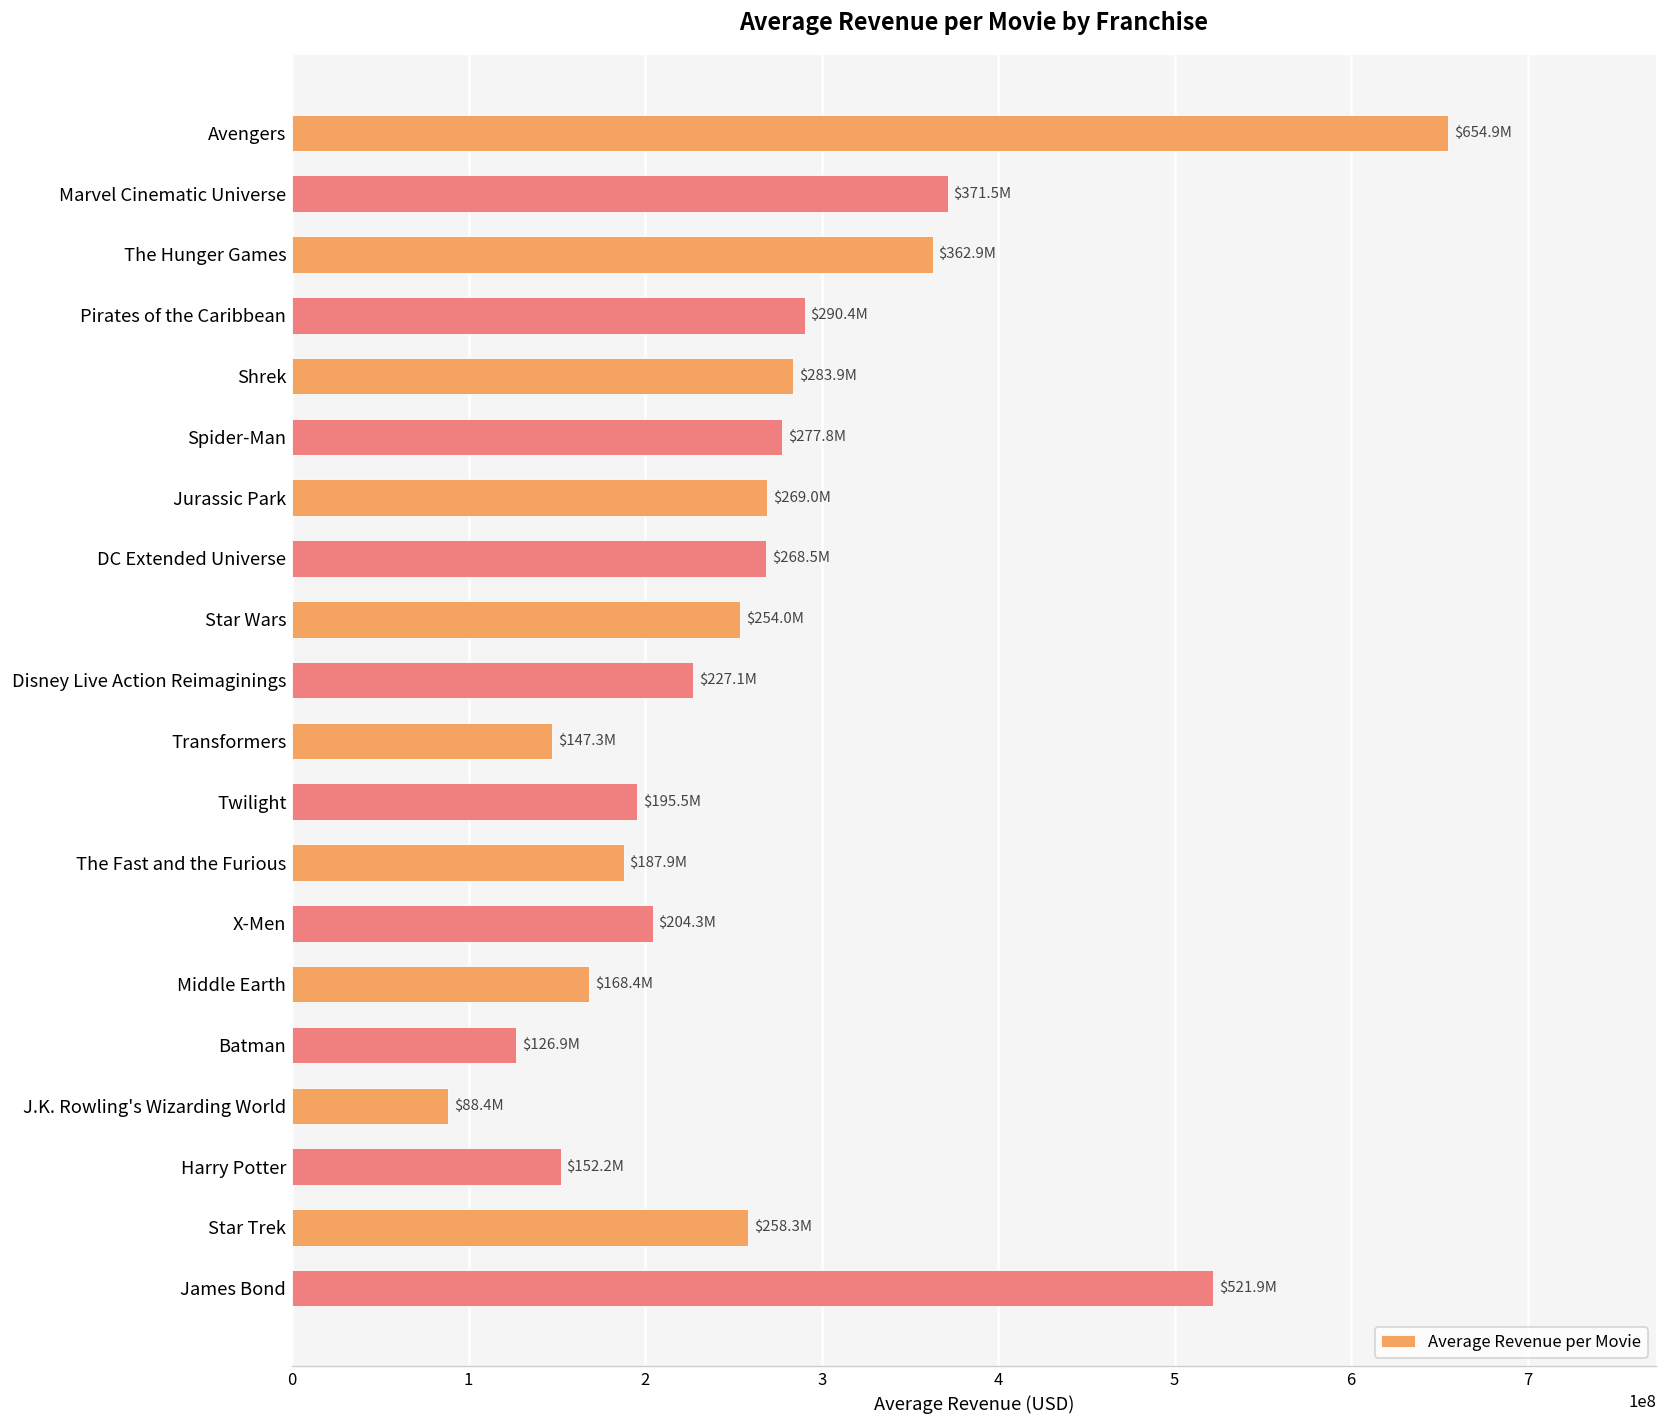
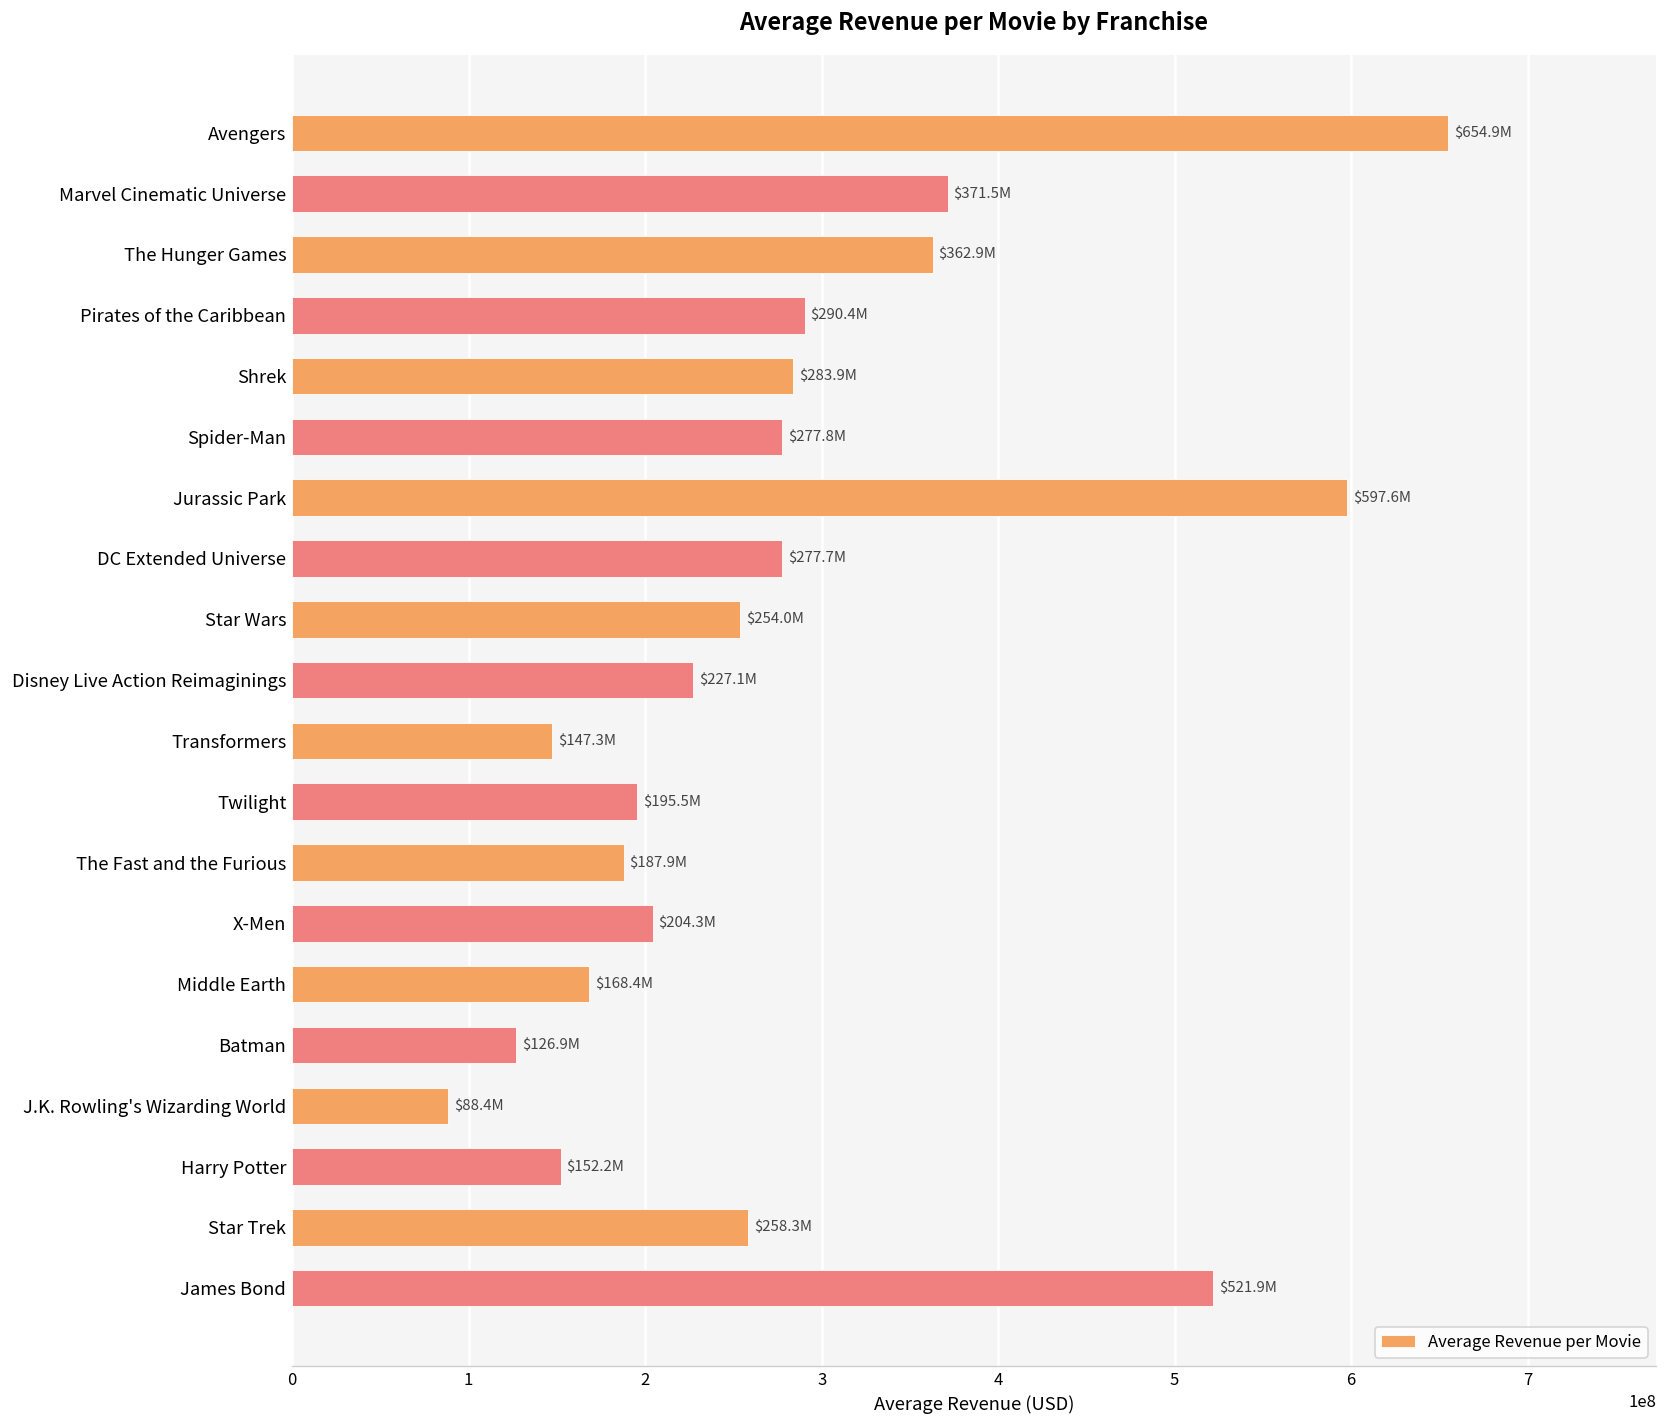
Jurassic Park: $269.0M -> $597.6M
DC Extended Universe: $268.5M -> $277.7M
